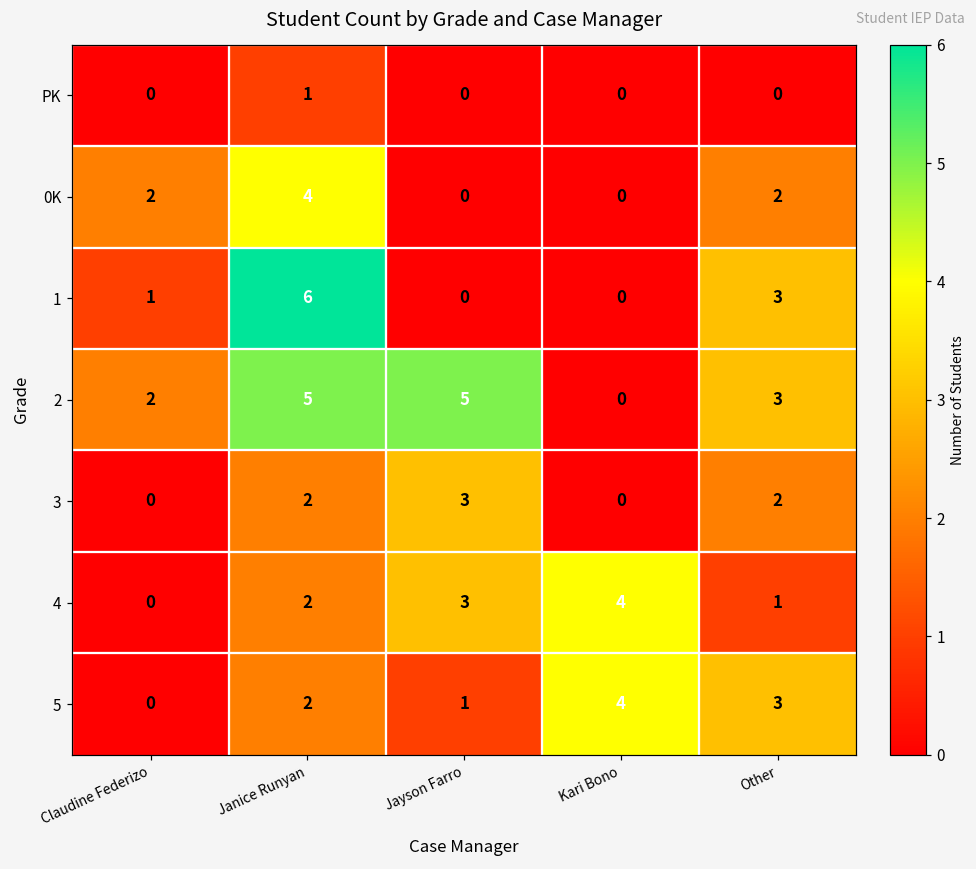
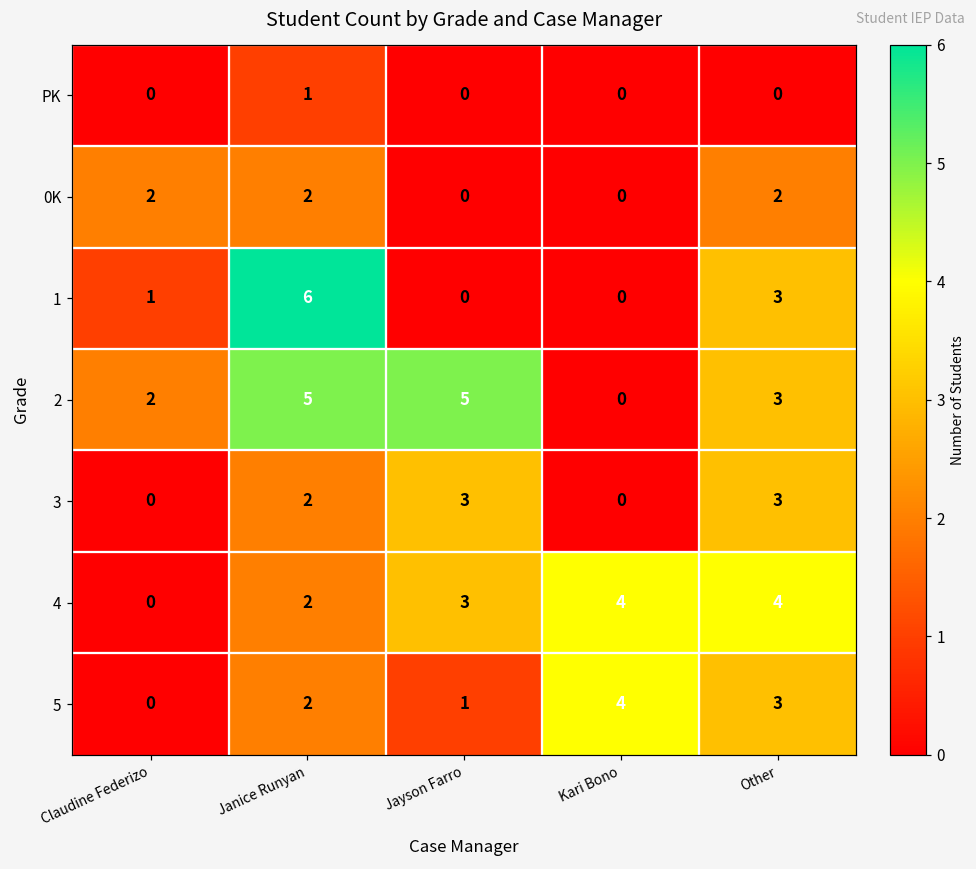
0K, Janice Runyan: 4 -> 2
3, Other: 2 -> 3
4, Other: 1 -> 4
